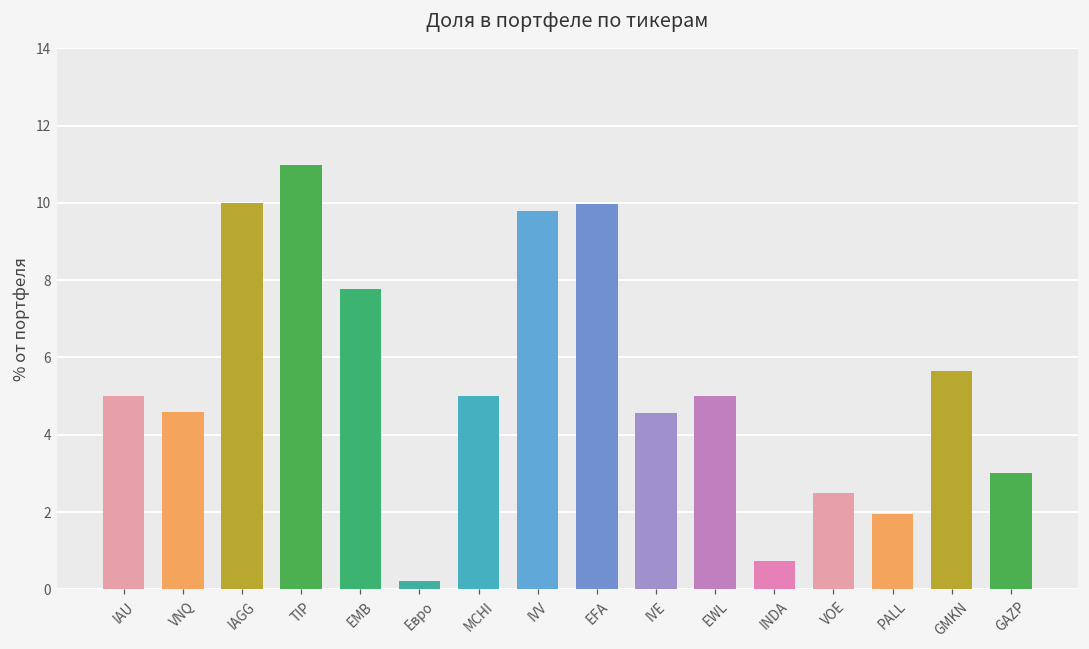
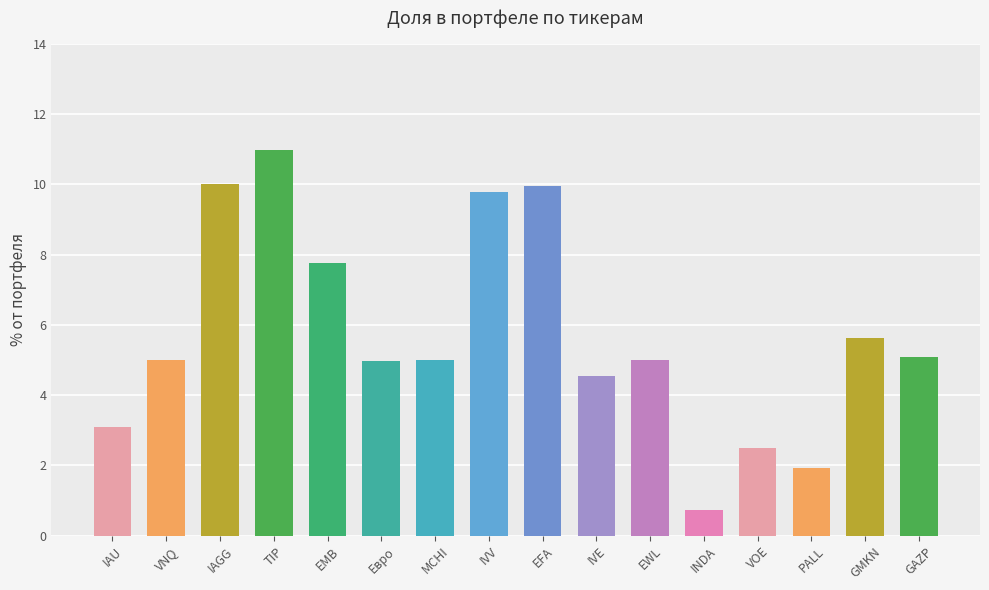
IAU: 5.0 -> 3.1
VNQ: 4.6 -> 5.0
Евро: 0.2 -> 5.0
GAZP: 3.0 -> 5.1
